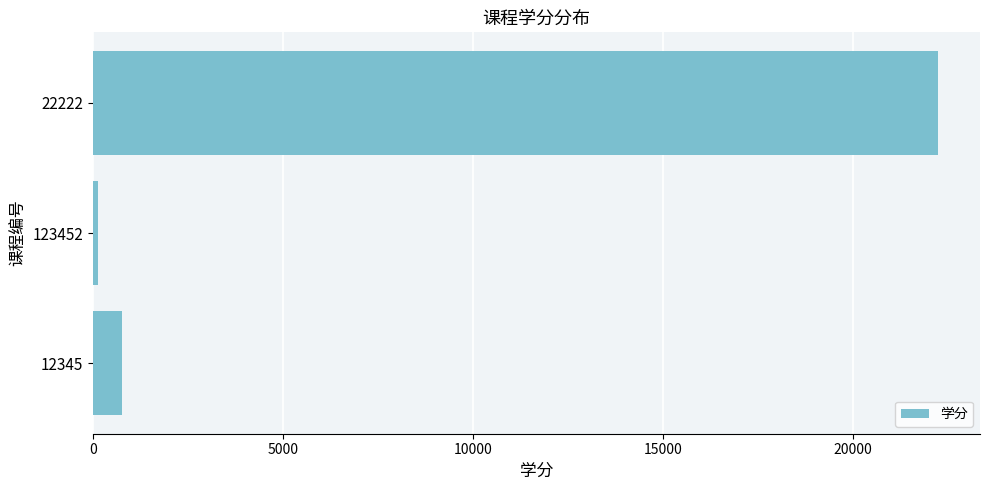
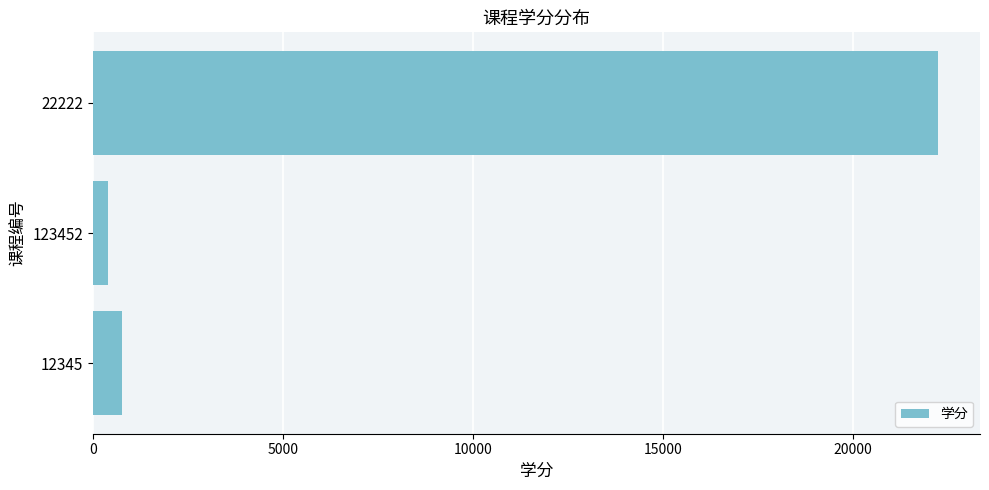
123452: 100 -> 400
